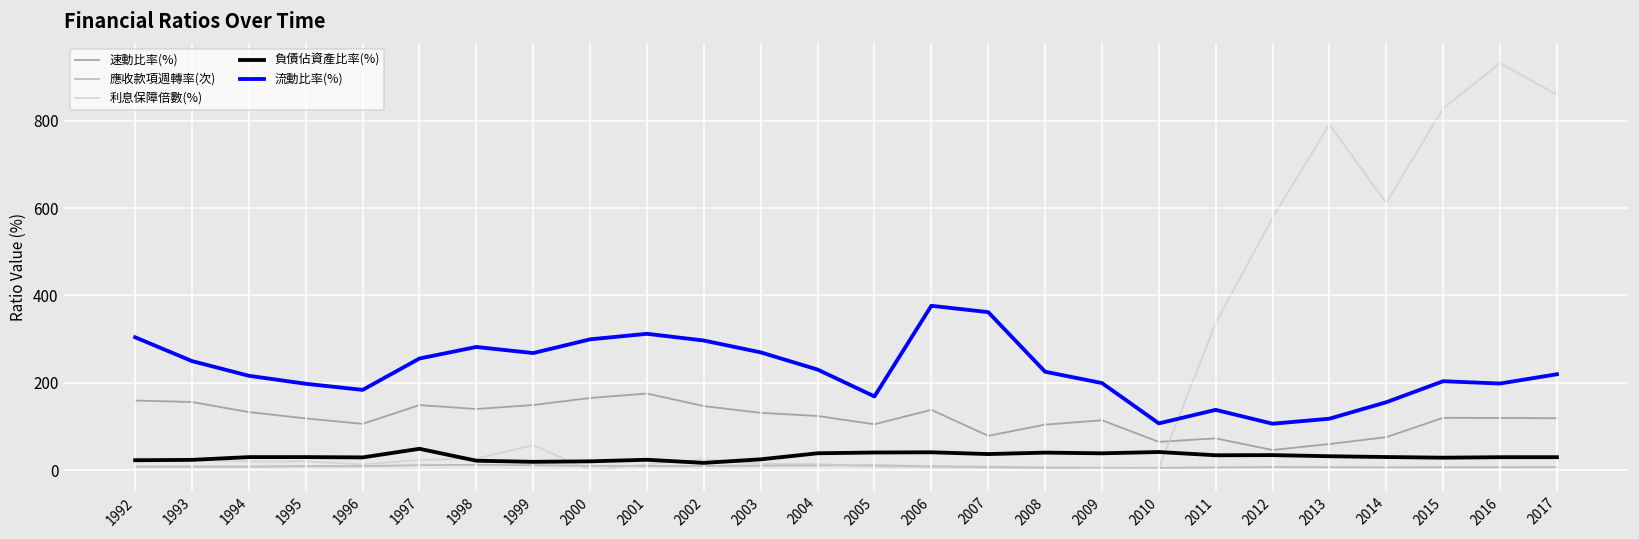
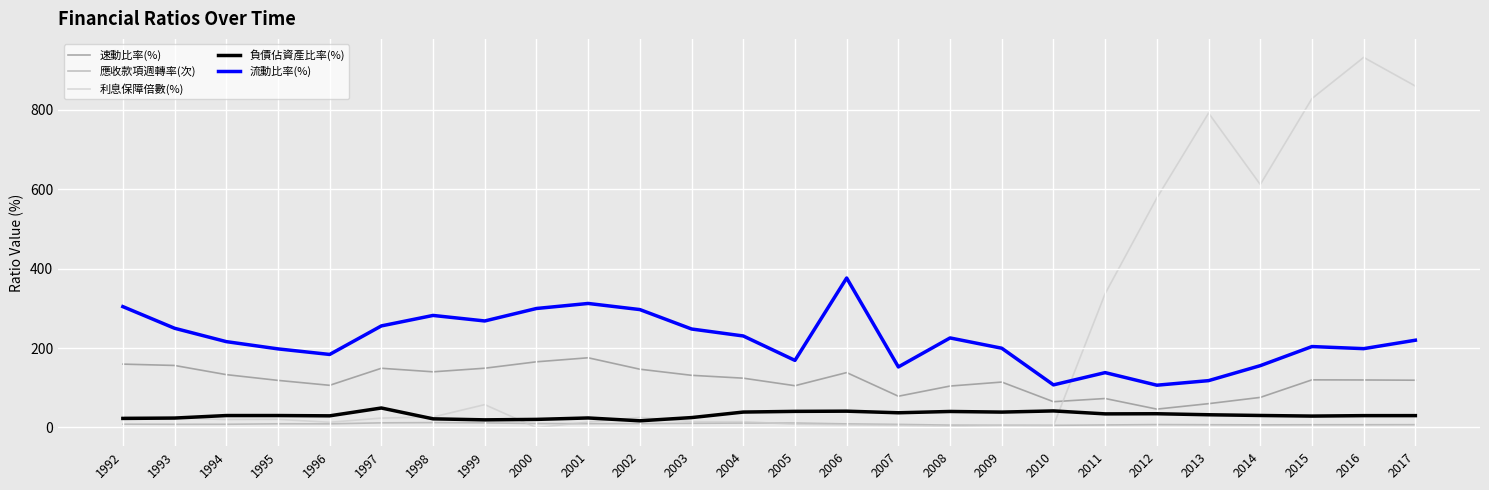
流動比率(%), 2003: 270 -> 250
流動比率(%), 2007: 360 -> 150
